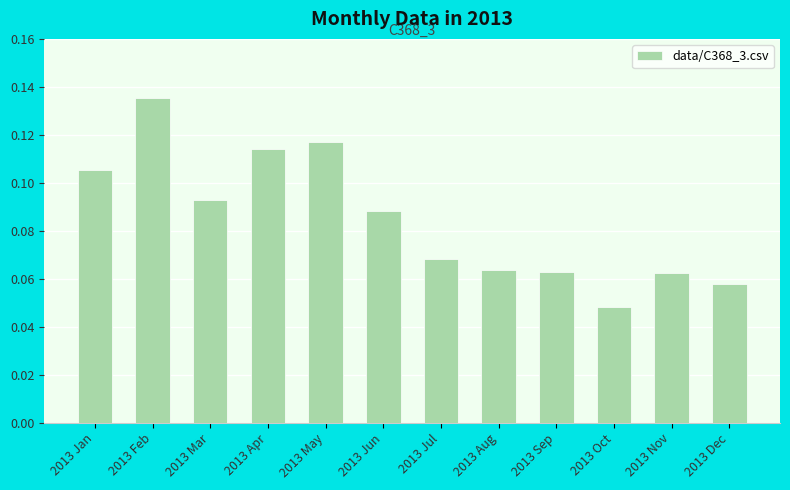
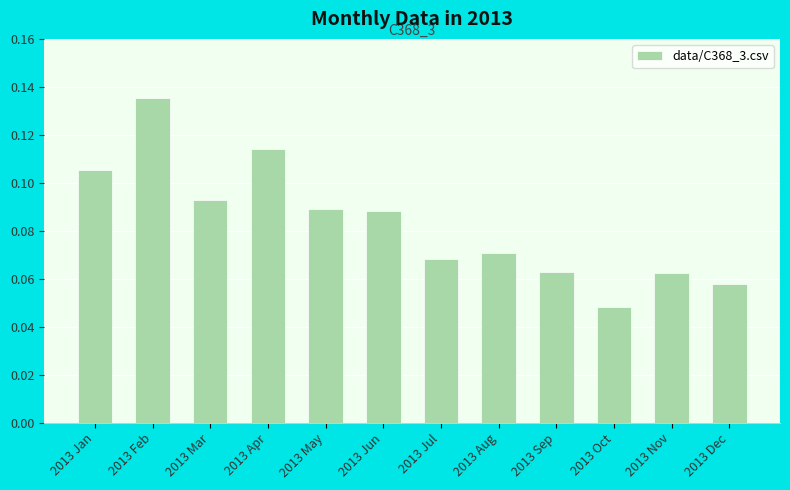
2013 May: 0.117 -> 0.089
2013 Aug: 0.064 -> 0.071
